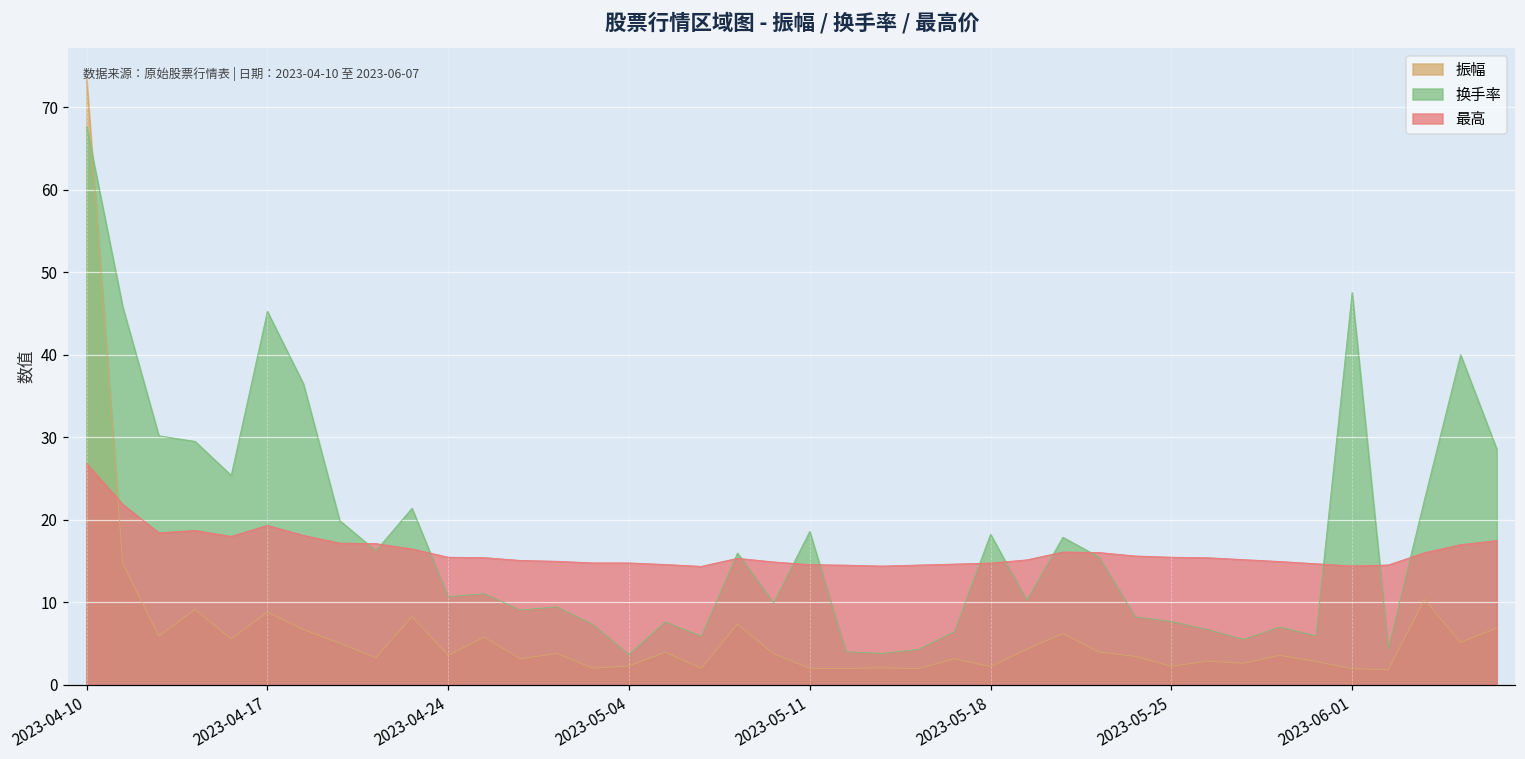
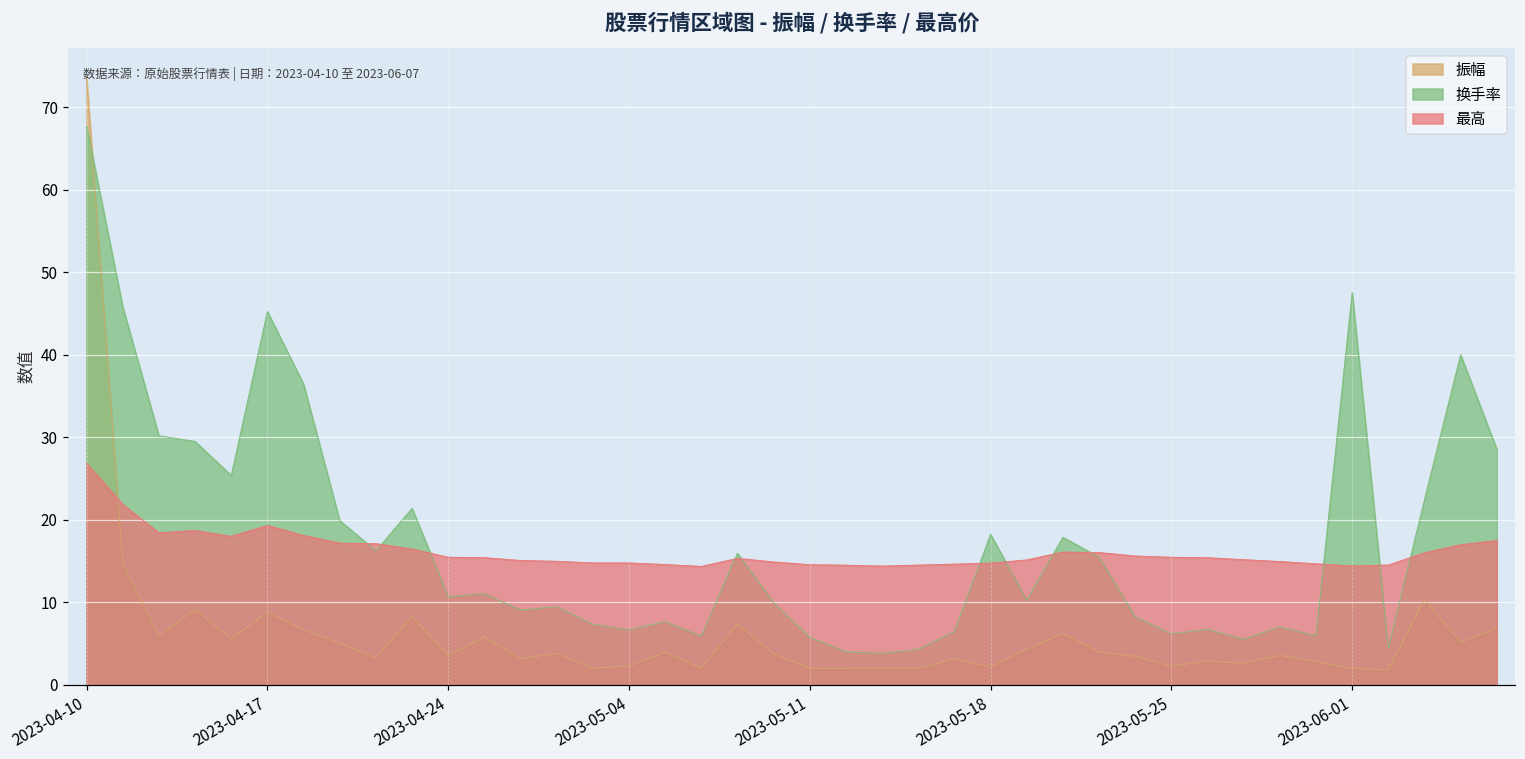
换手率, 2023-05-04: 4 -> 7
换手率, 2023-05-11: 19 -> 6
换手率, 2023-05-25: 8 -> 6
